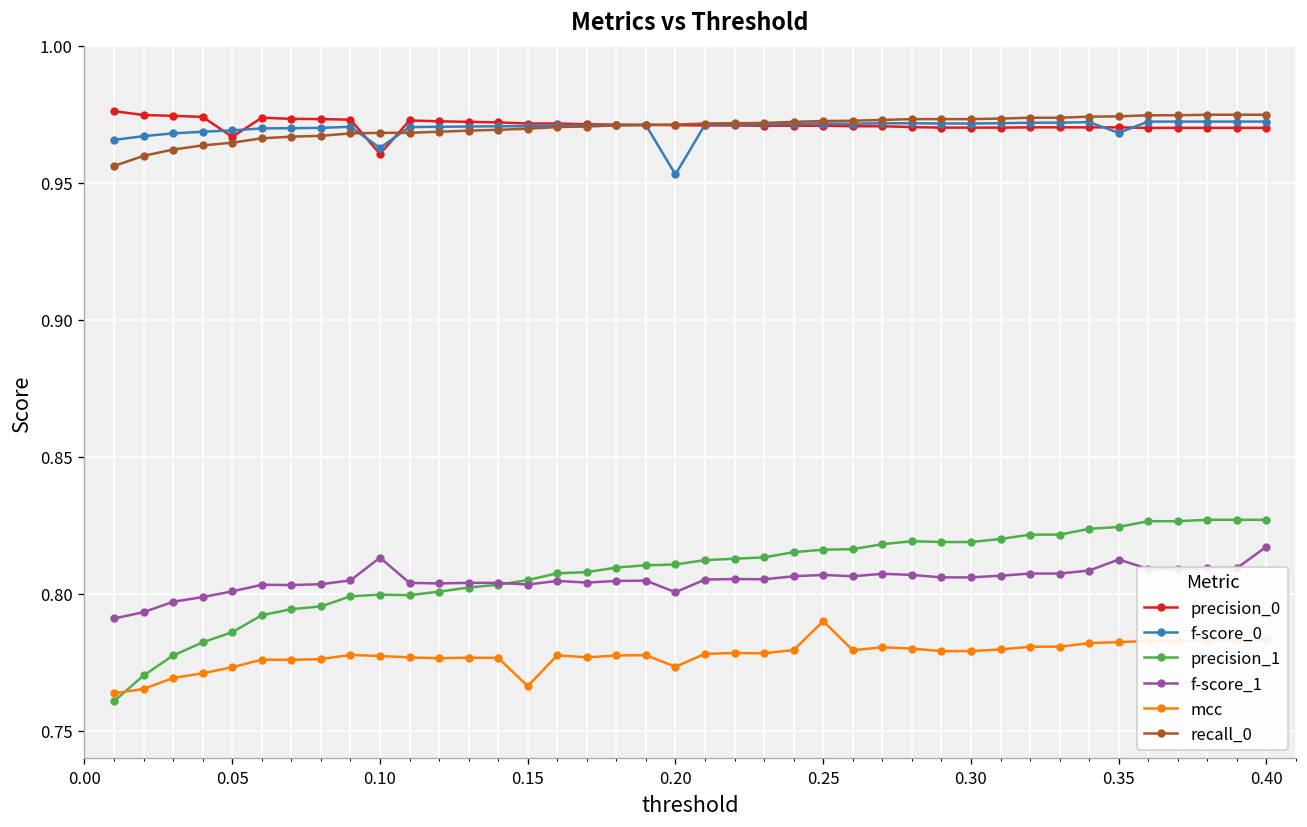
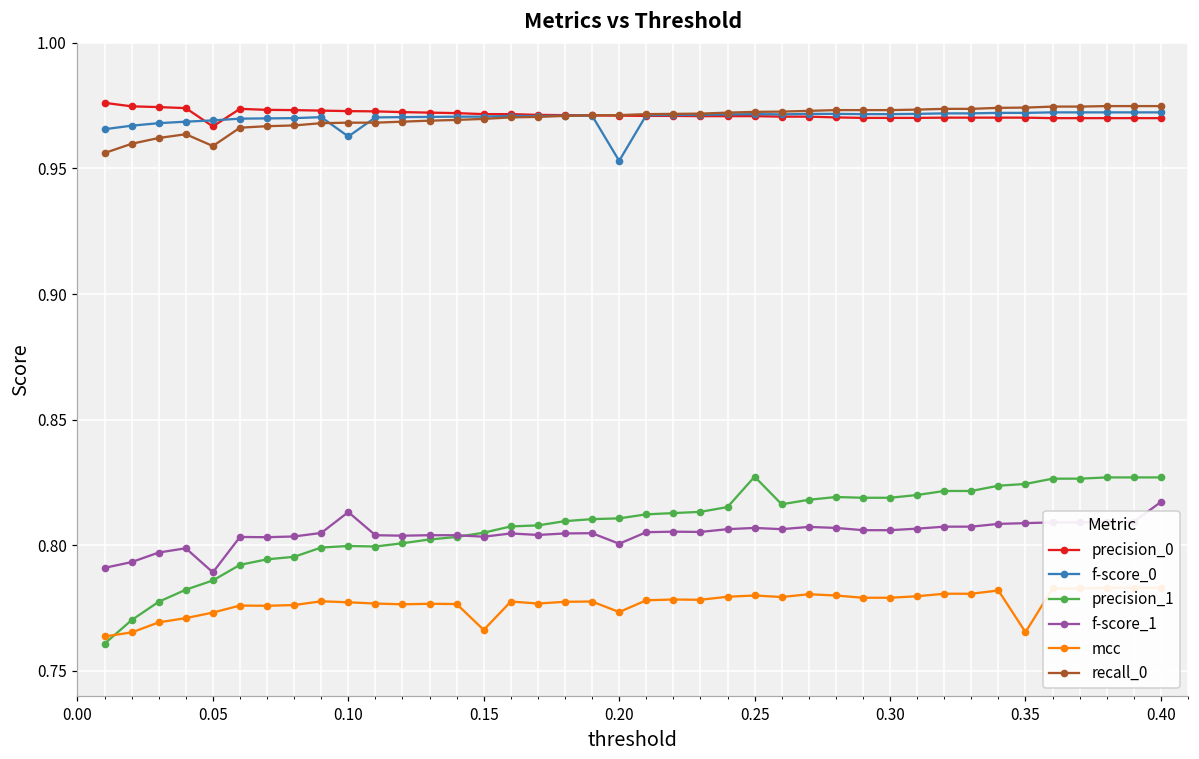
f-score_1, 0.05: 0.801 -> 0.789
recall_0, 0.05: 0.965 -> 0.959
precision_0, 0.10: 0.961 -> 0.973
precision_1, 0.25: 0.816 -> 0.827
mcc, 0.25: 0.79 -> 0.78
f-score_0, 0.35: 0.968 -> 0.972
f-score_1, 0.35: 0.813 -> 0.809
mcc, 0.35: 0.782 -> 0.765
